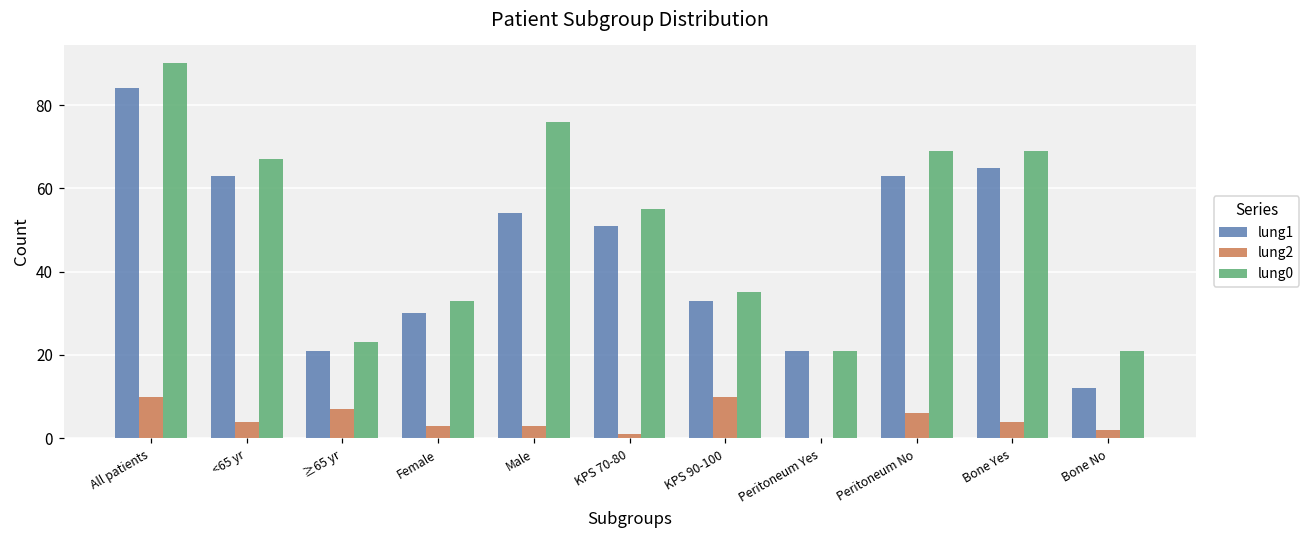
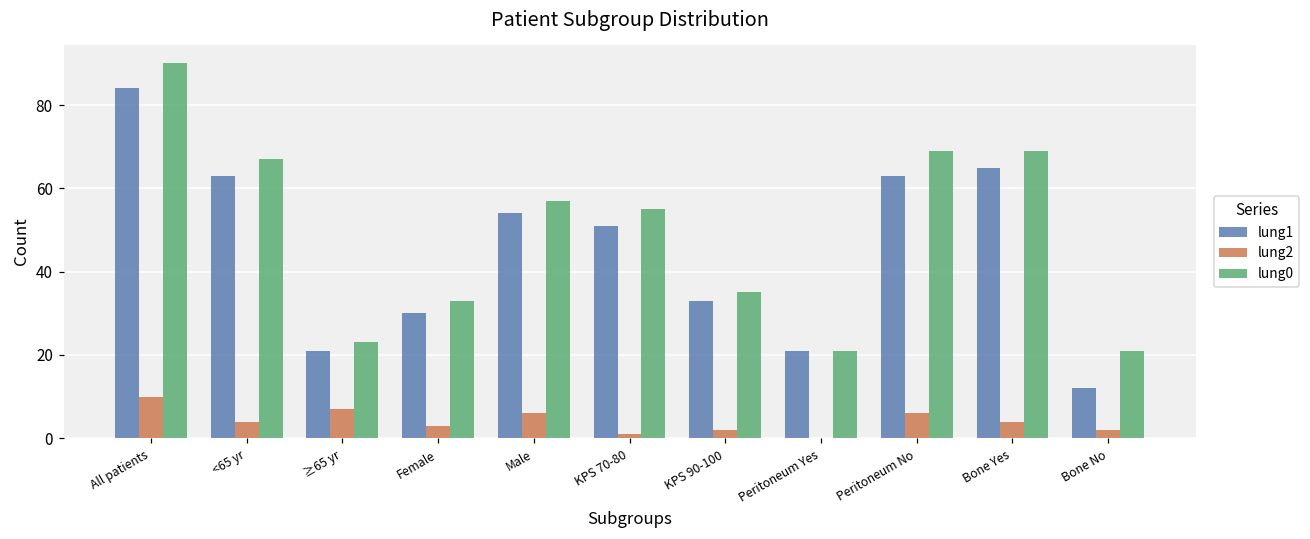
lung2, Male: 3 -> 6
lung0, Male: 76 -> 57
lung2, KPS 90-100: 10 -> 2
